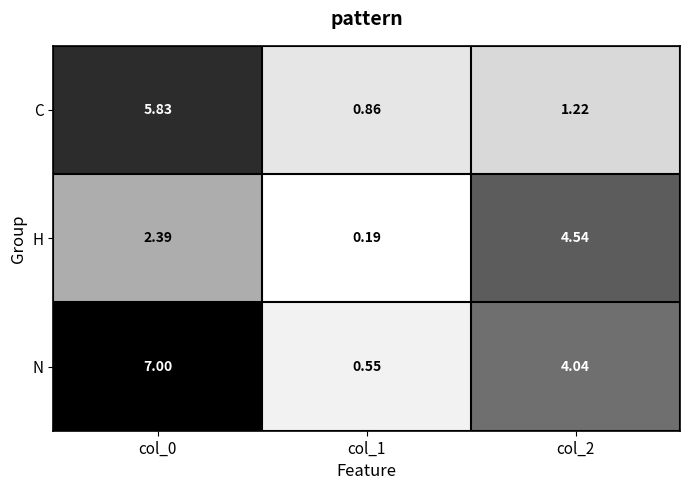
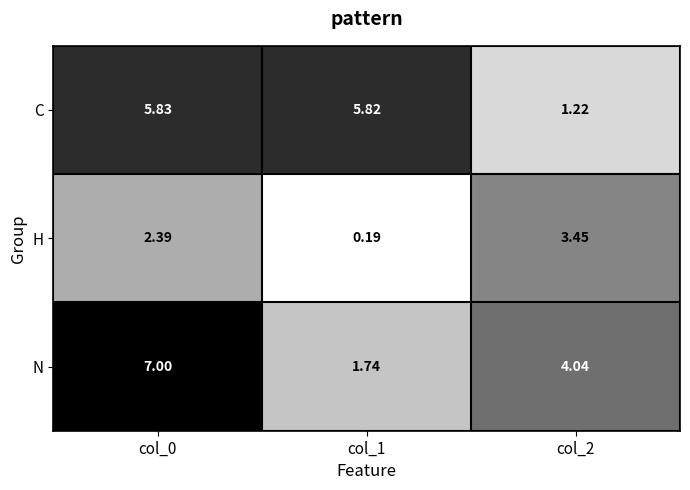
C, col_1: 0.86 -> 5.82
H, col_2: 4.54 -> 3.45
N, col_1: 0.55 -> 1.74
